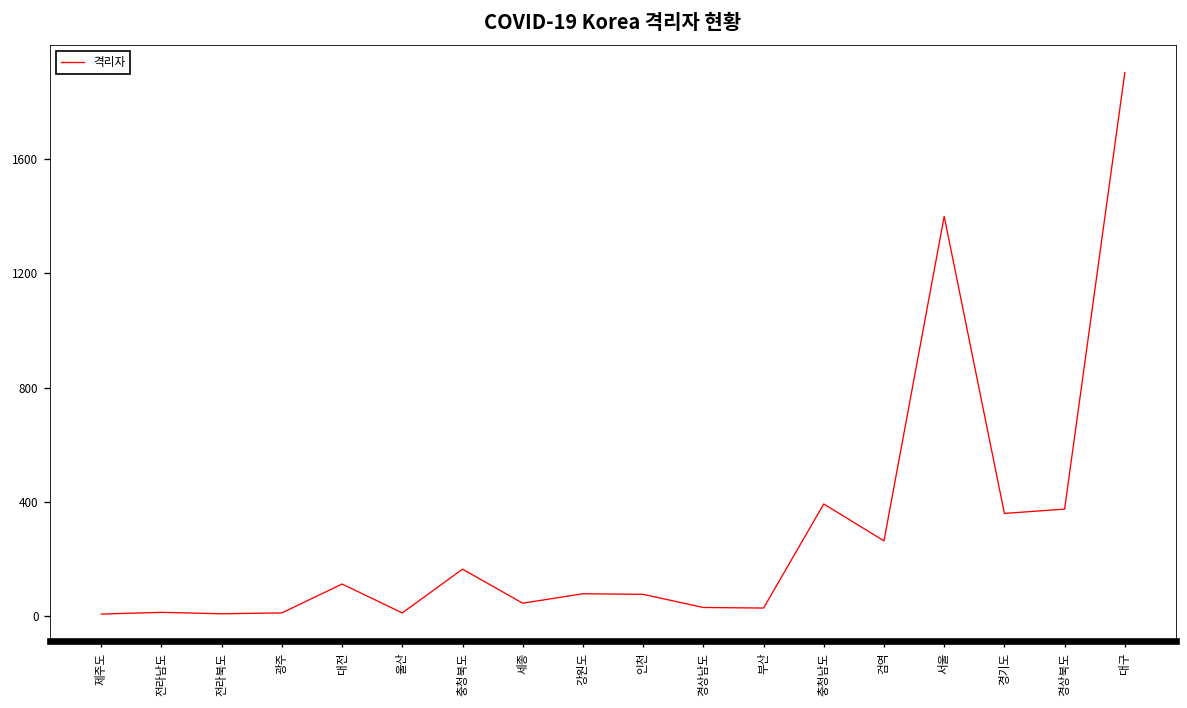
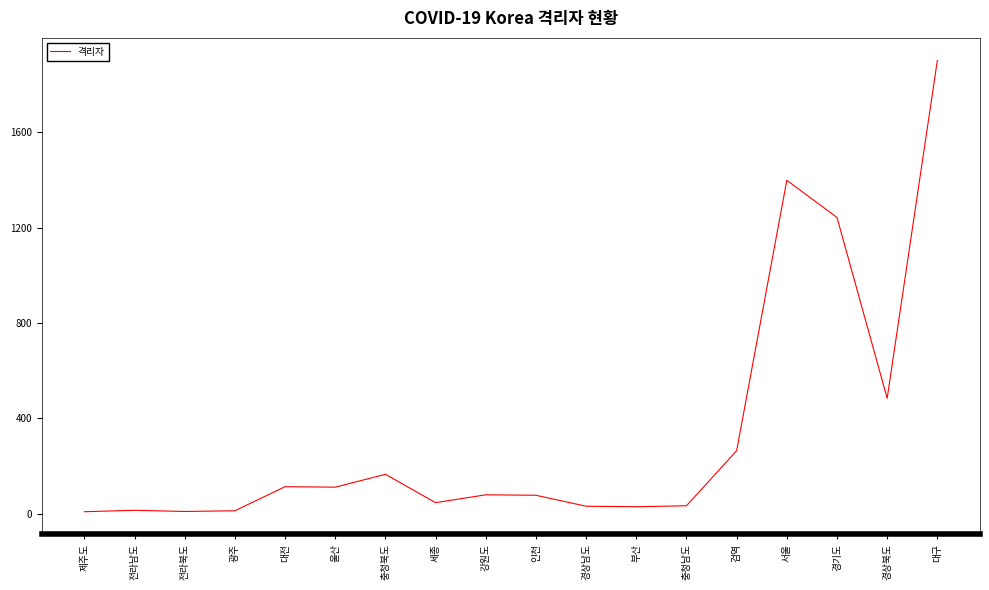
울산: 10 -> 110
충청남도: 390 -> 30
경기도: 360 -> 1240
경상북도: 380 -> 480
